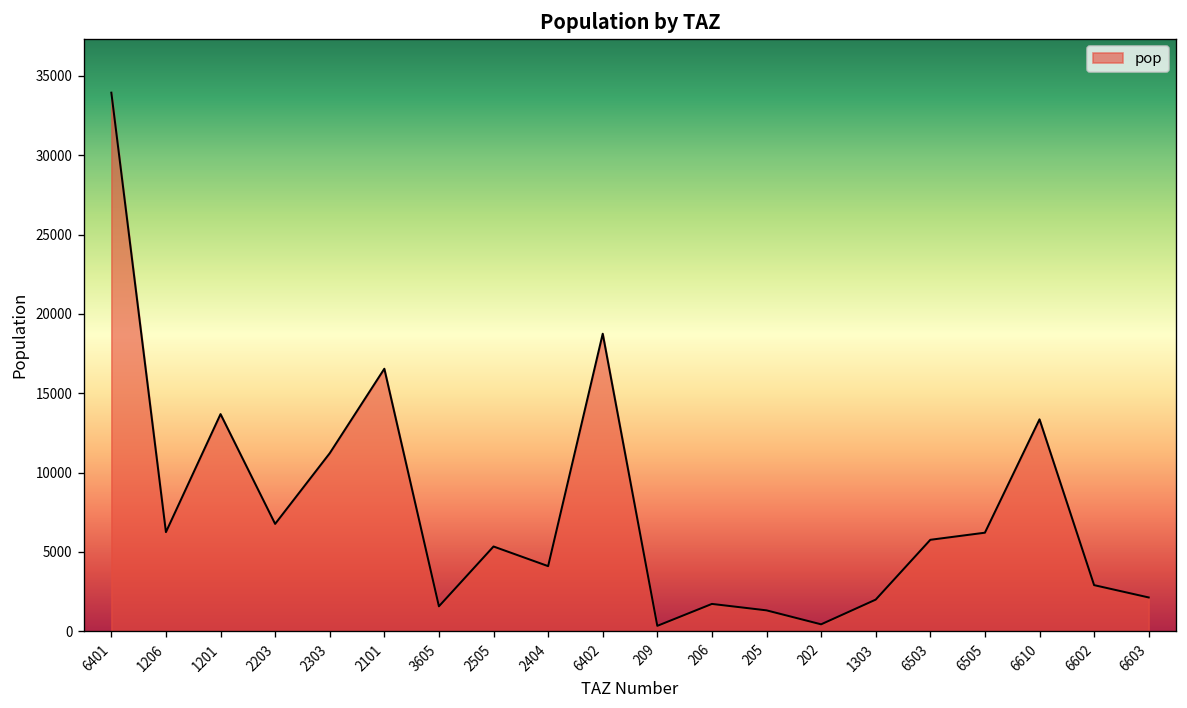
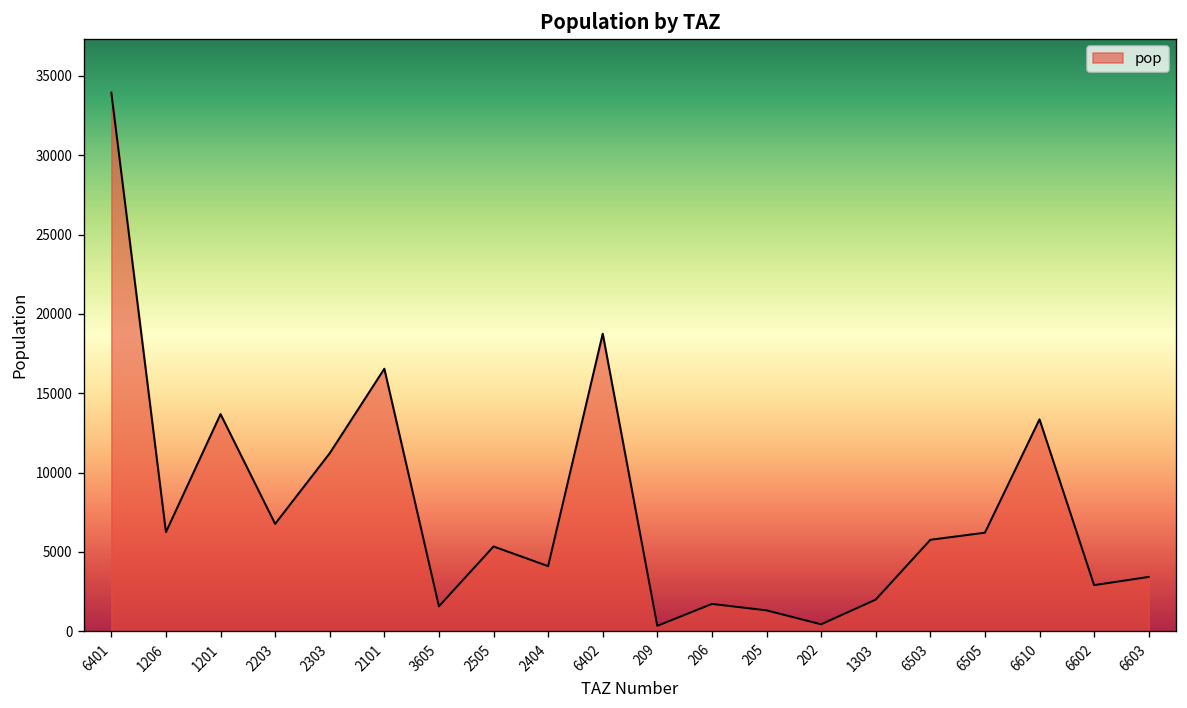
6603: 2100 -> 3400
